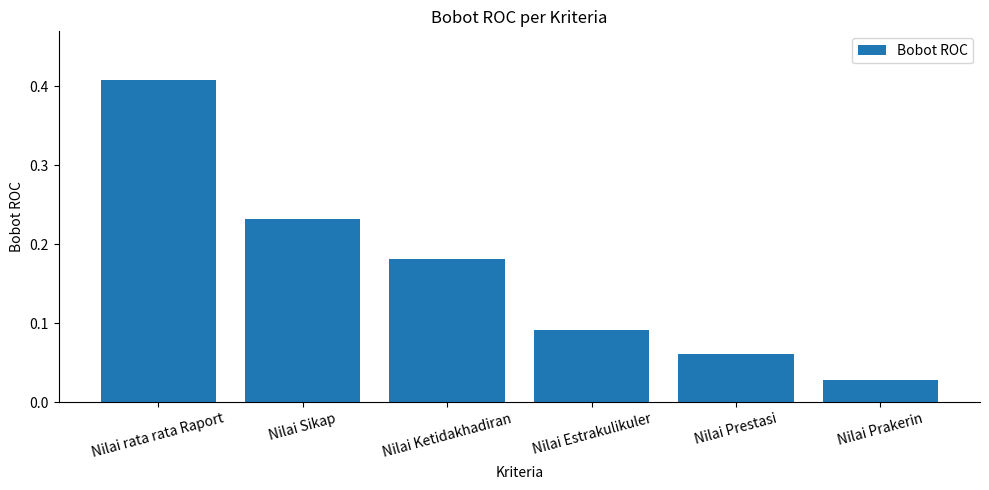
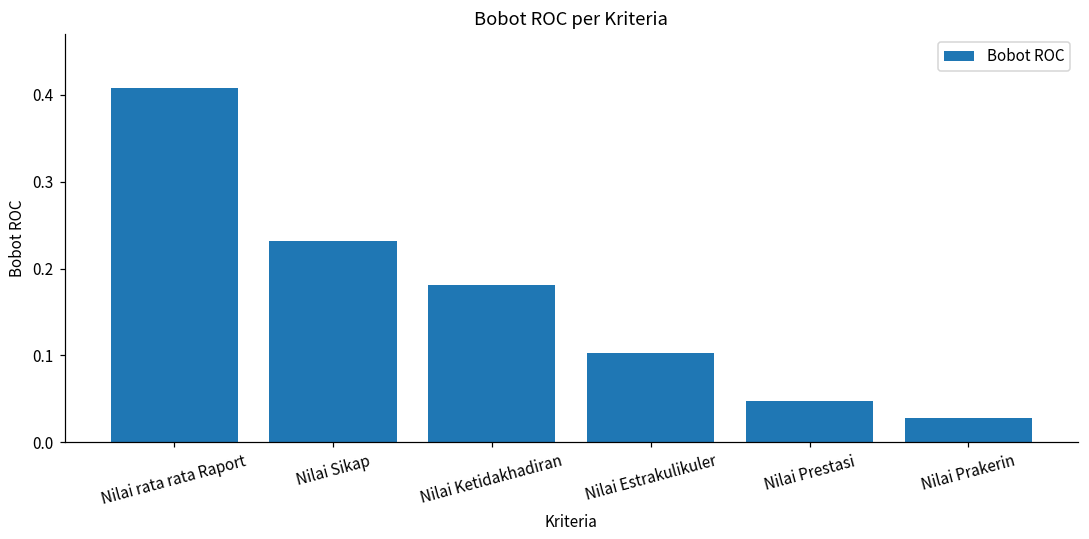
Nilai Estrakulikuler: 0.09 -> 0.10
Nilai Prestasi: 0.06 -> 0.05
